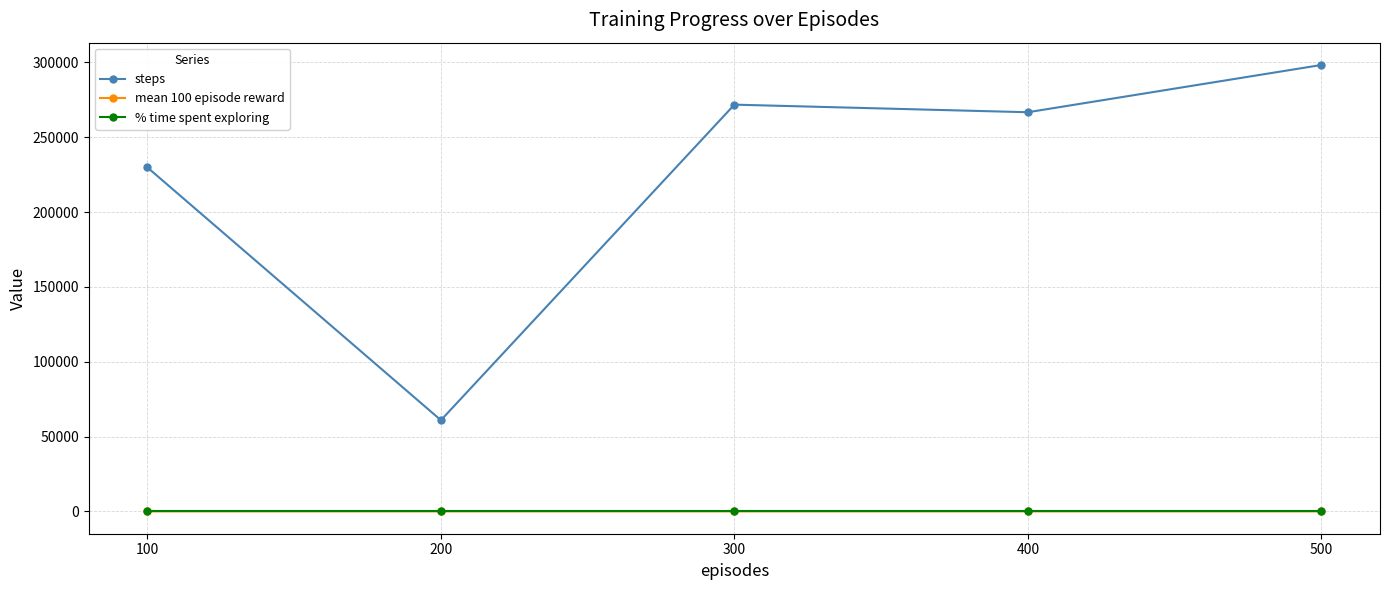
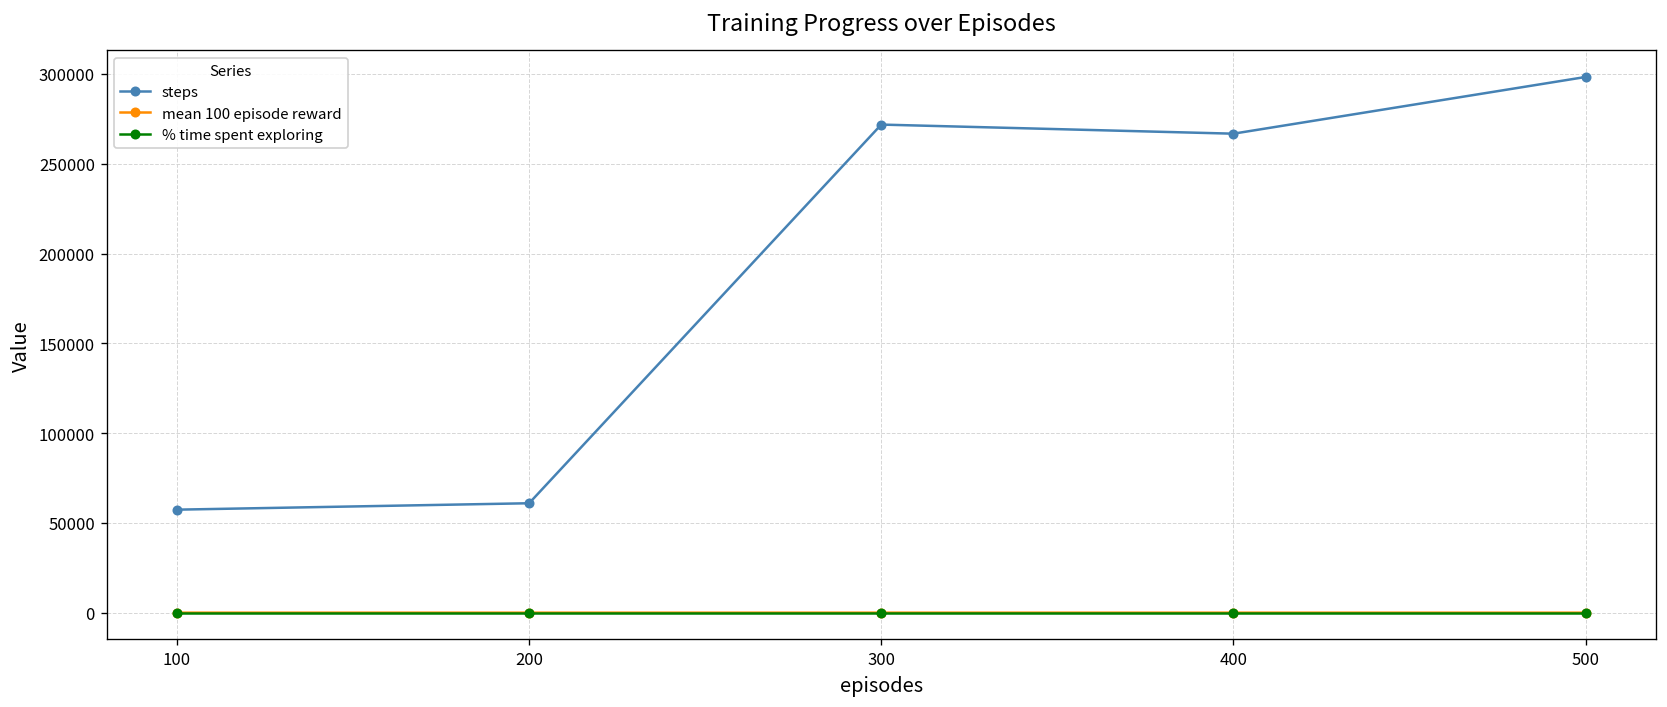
steps, 100: 230000 -> 57000
